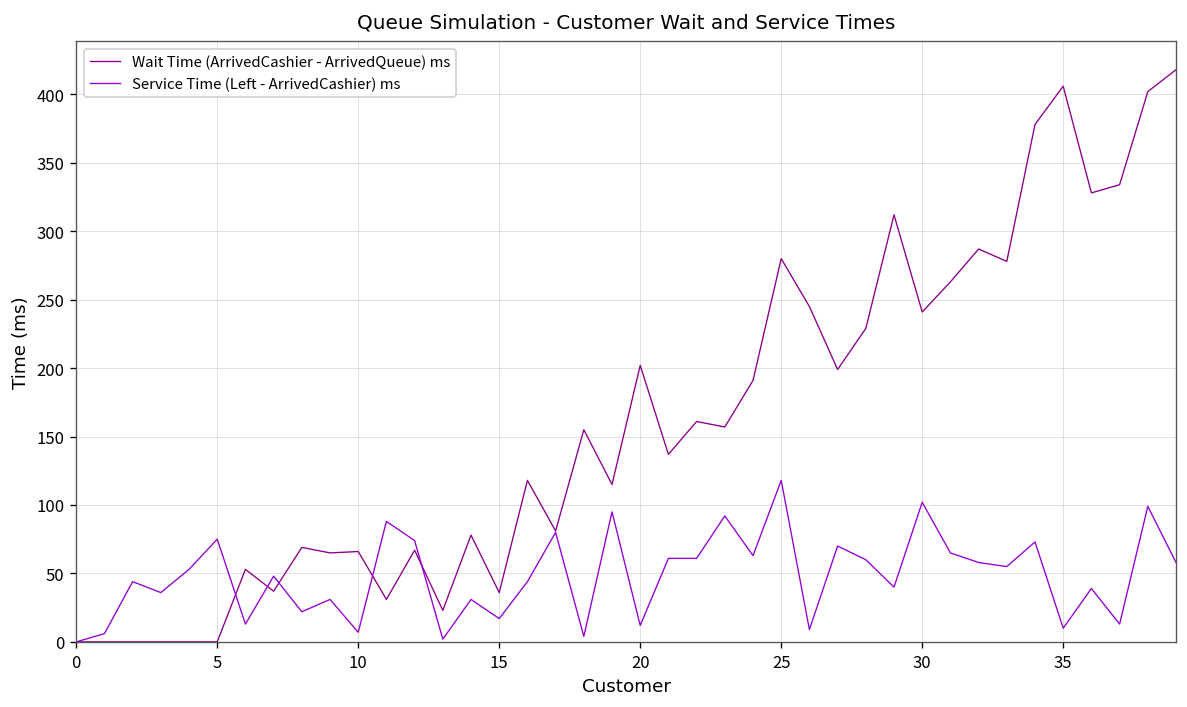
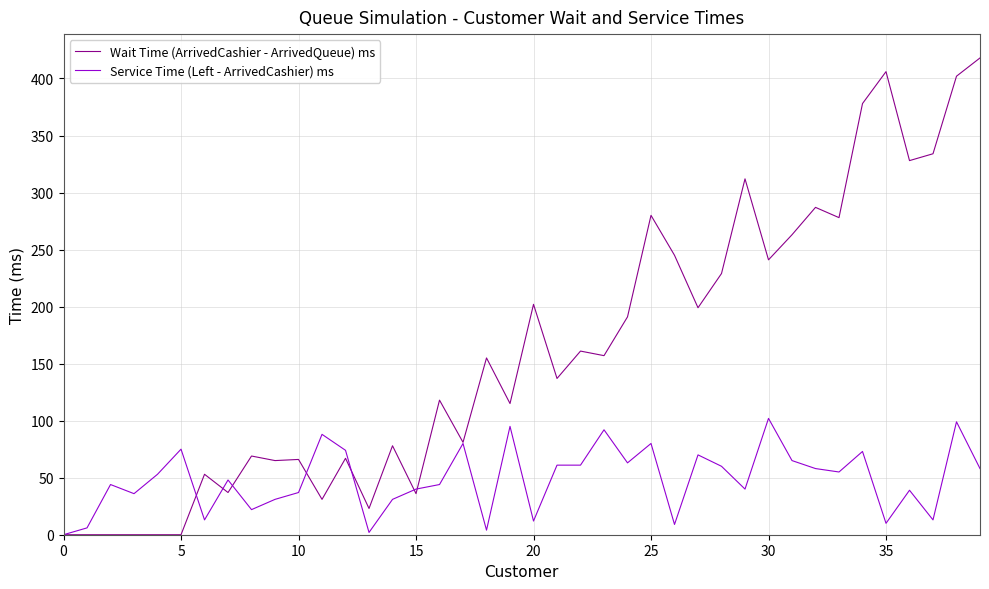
Service Time (Left - ArrivedCashier) ms, 10: 7 -> 37
Service Time (Left - ArrivedCashier) ms, 15: 17 -> 40
Service Time (Left - ArrivedCashier) ms, 25: 118 -> 80
